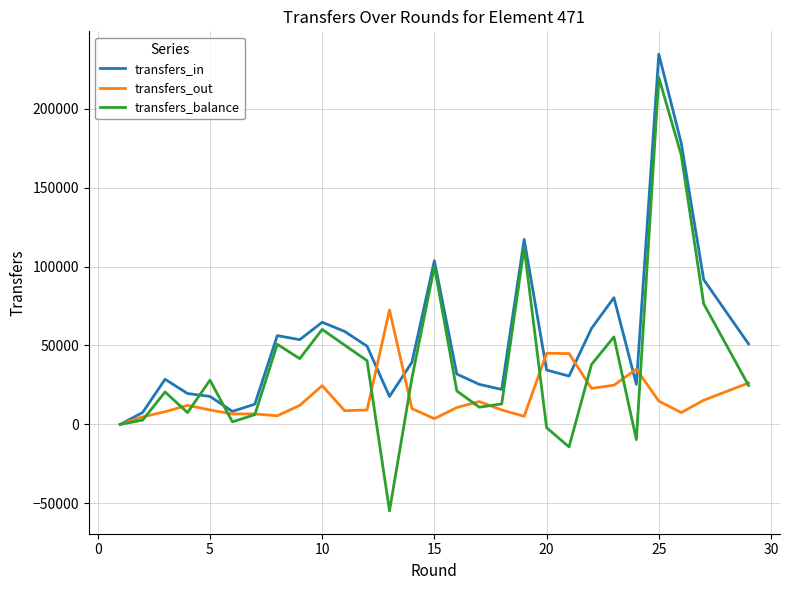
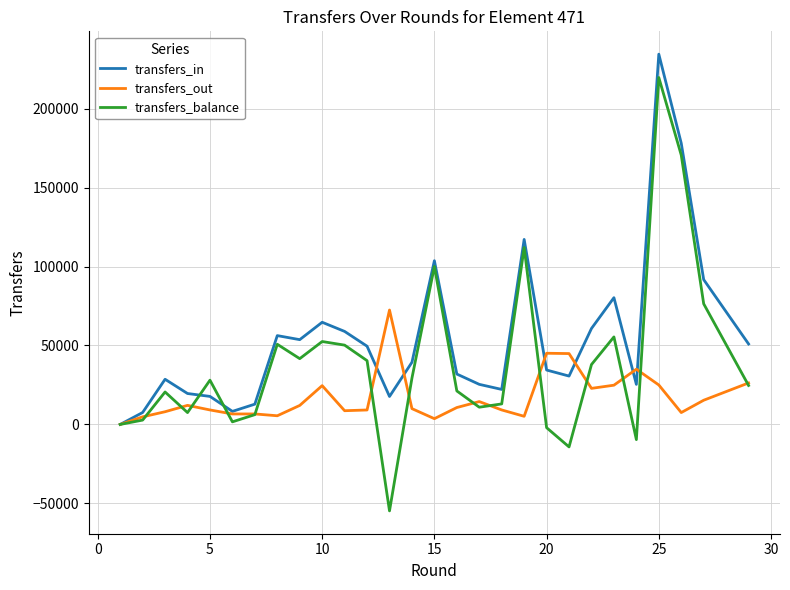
transfers_balance, 10: 60000 -> 53000
transfers_out, 25: 15000 -> 25000
